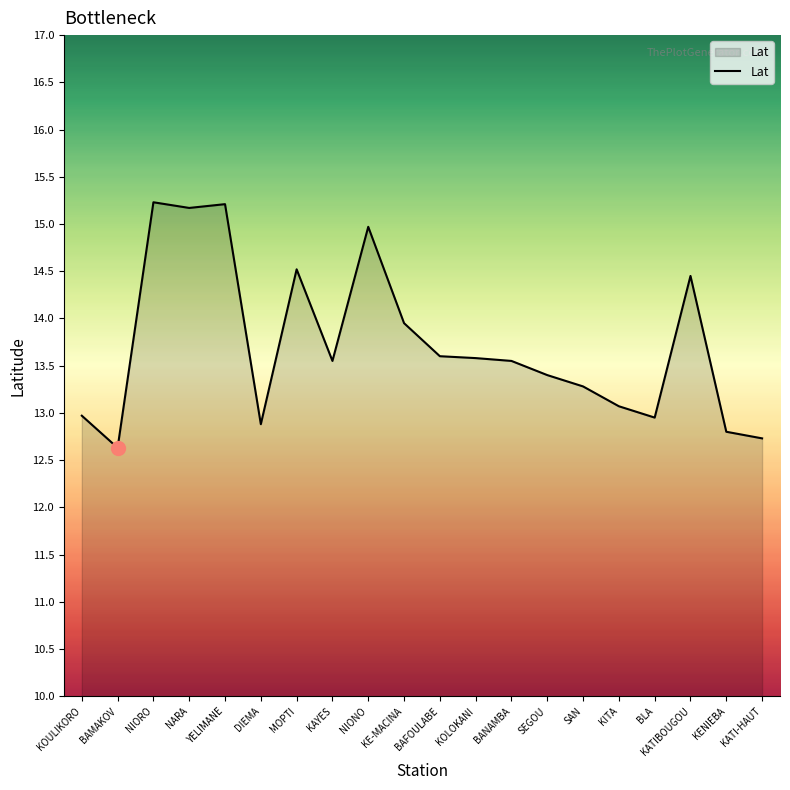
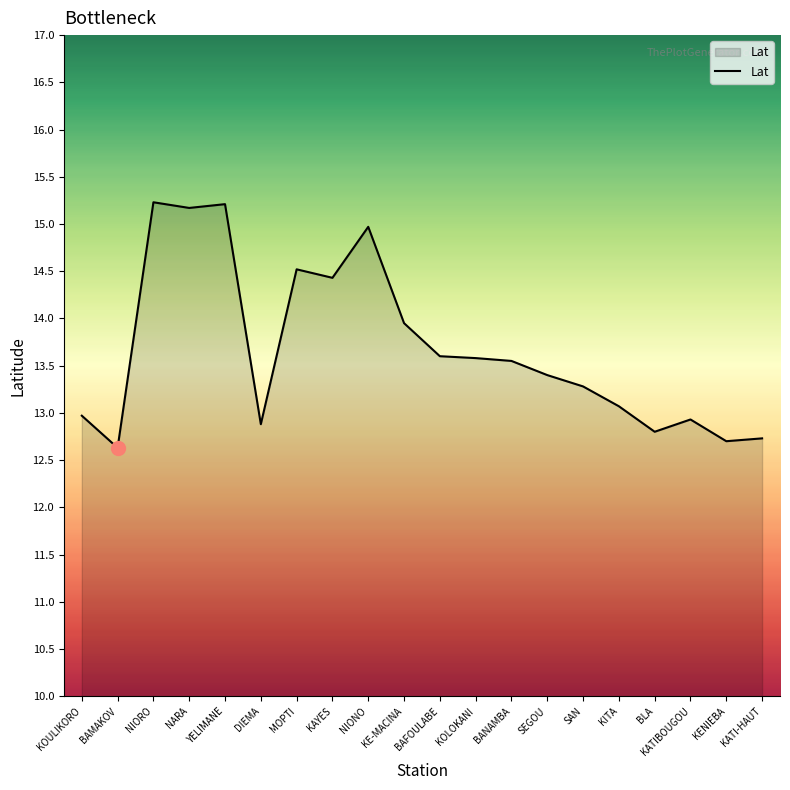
Lat, KAYES: 13.6 -> 14.4
Lat, BLA: 13.0 -> 12.8
Lat, KATIBOUGOU: 14.5 -> 12.9
Lat, KENIEBA: 12.8 -> 12.7
